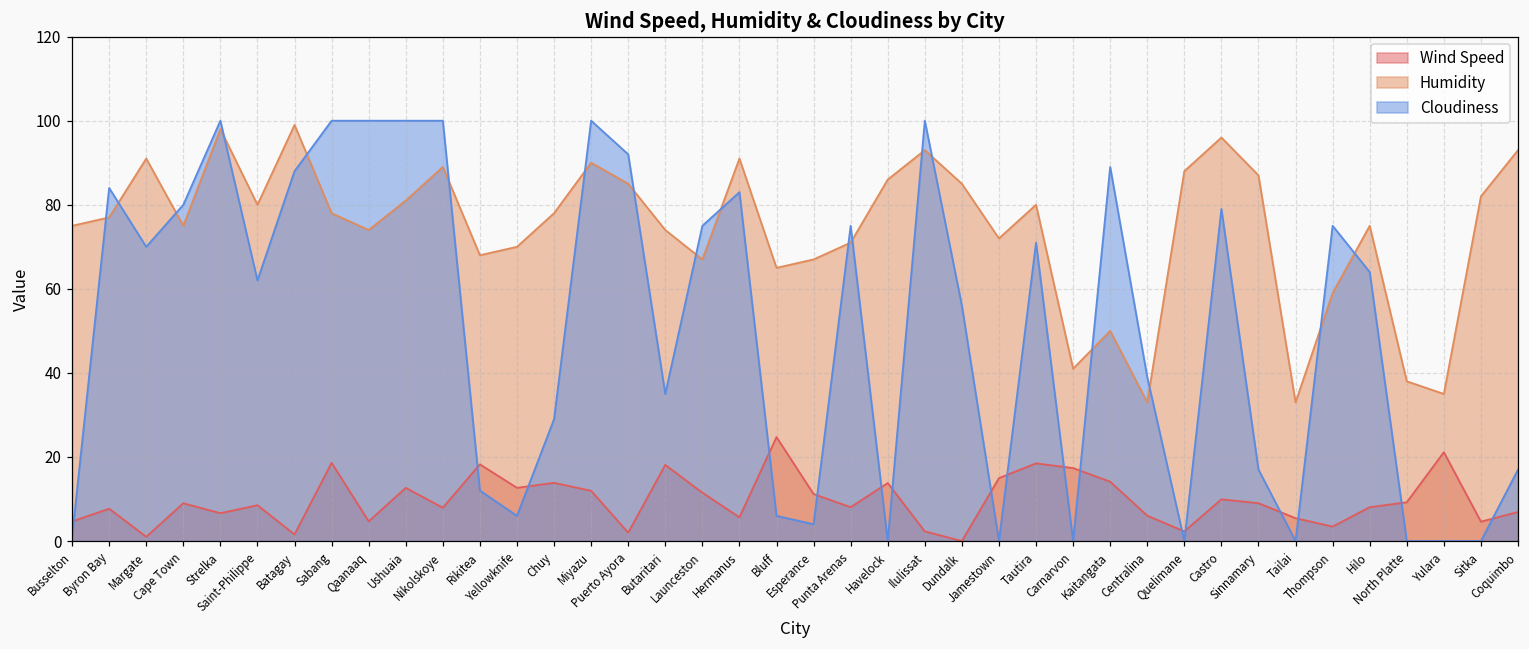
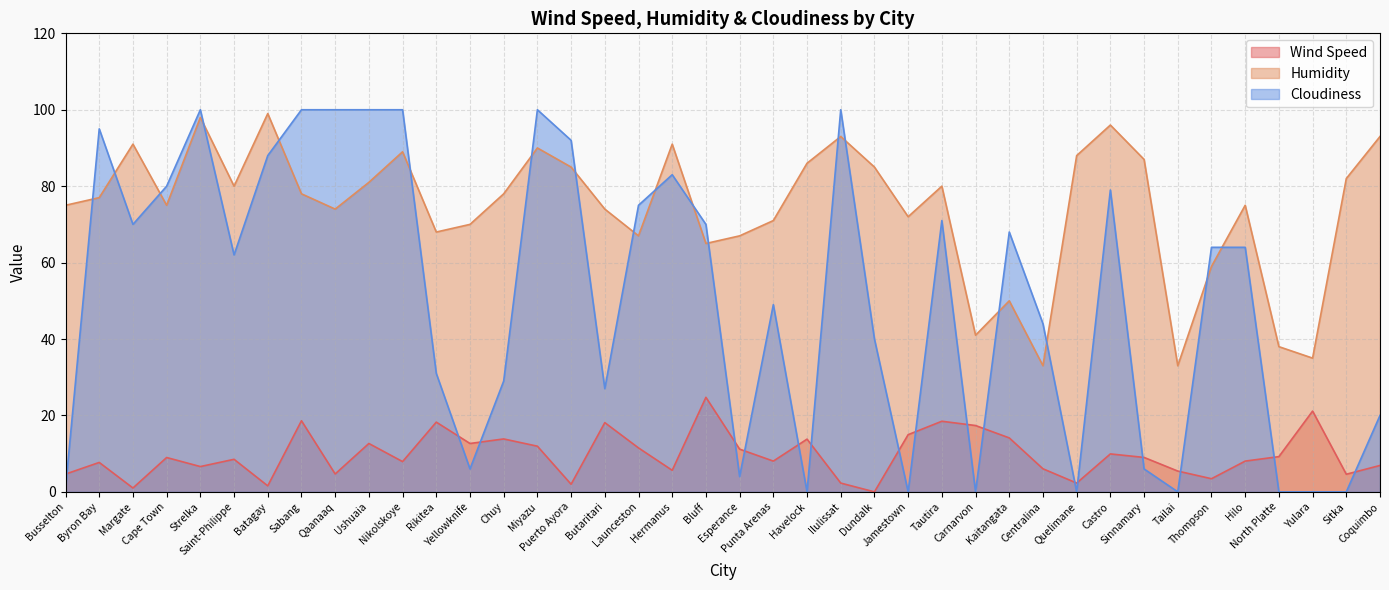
Cloudiness, Byron Bay: 84 -> 95
Cloudiness, Rikitea: 12 -> 31
Cloudiness, Butaritari: 35 -> 27
Cloudiness, Bluff: 6 -> 70
Cloudiness, Punta Arenas: 75 -> 49
Cloudiness, Dundalk: 56 -> 40
Cloudiness, Kaitangata: 89 -> 68
Cloudiness, Centralina: 39 -> 44
Cloudiness, Sinnamary: 17 -> 6
Cloudiness, Thompson: 75 -> 64
Cloudiness, Coquimbo: 17 -> 20
